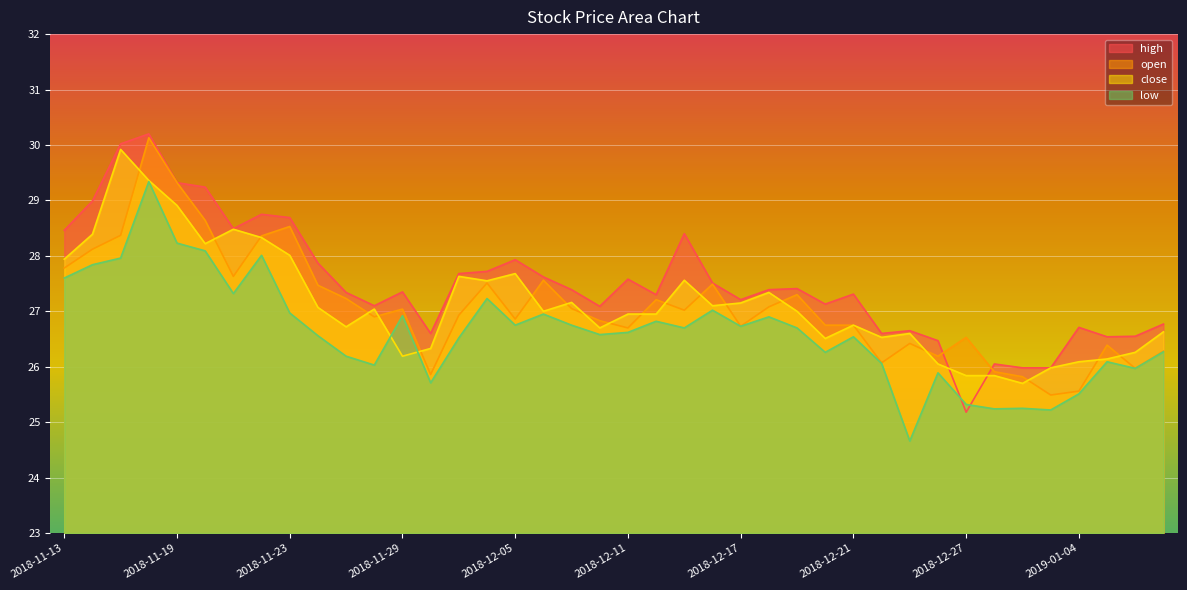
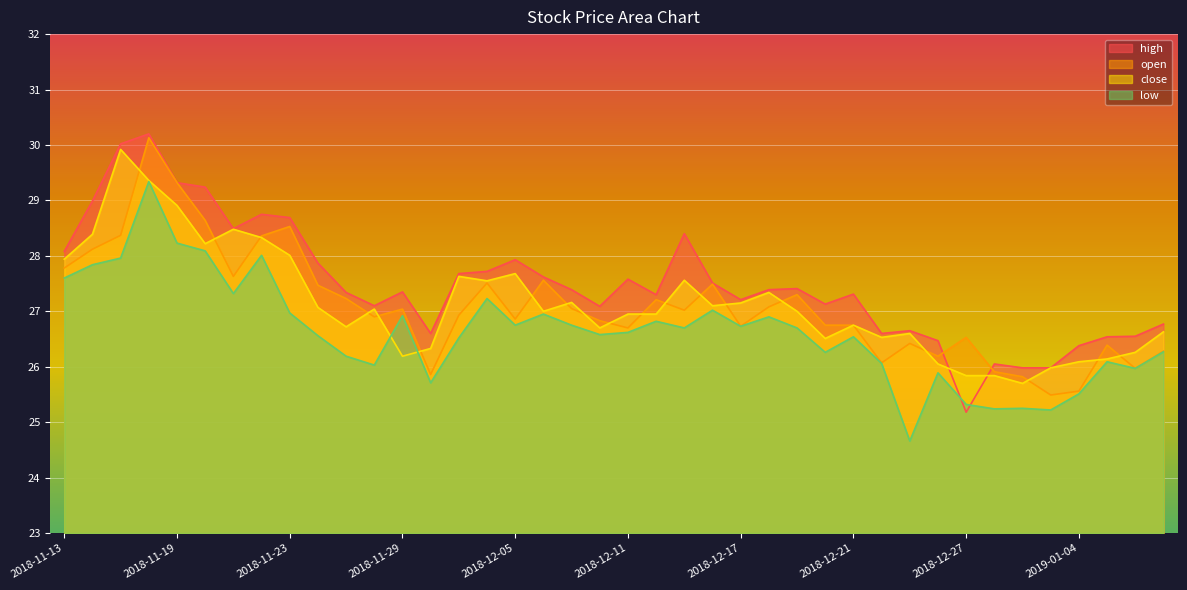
high, 2018-11-13: 28.5 -> 28.1
high, 2019-01-04: 26.7 -> 26.4
